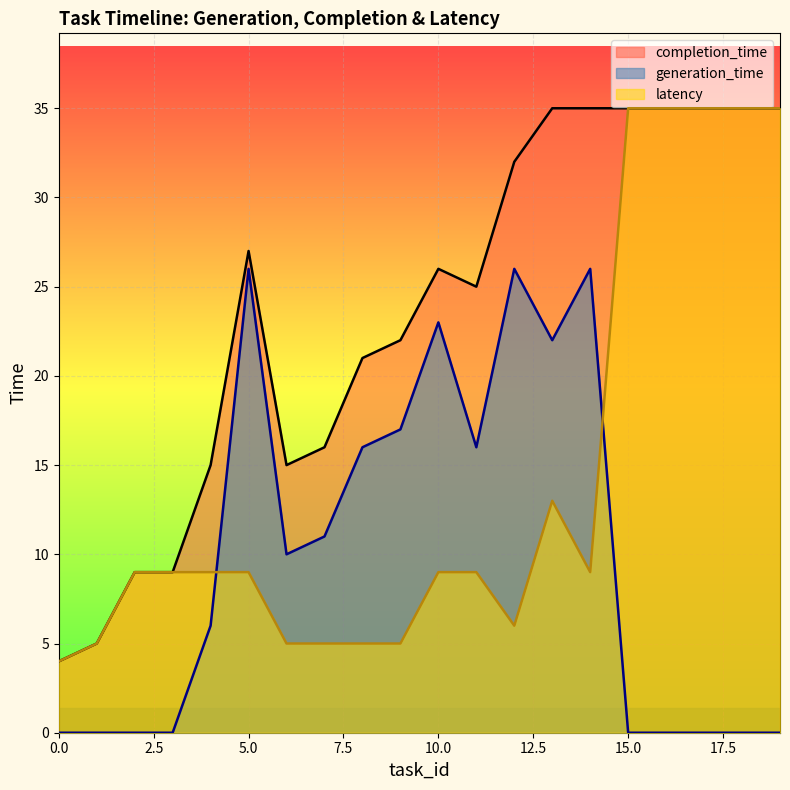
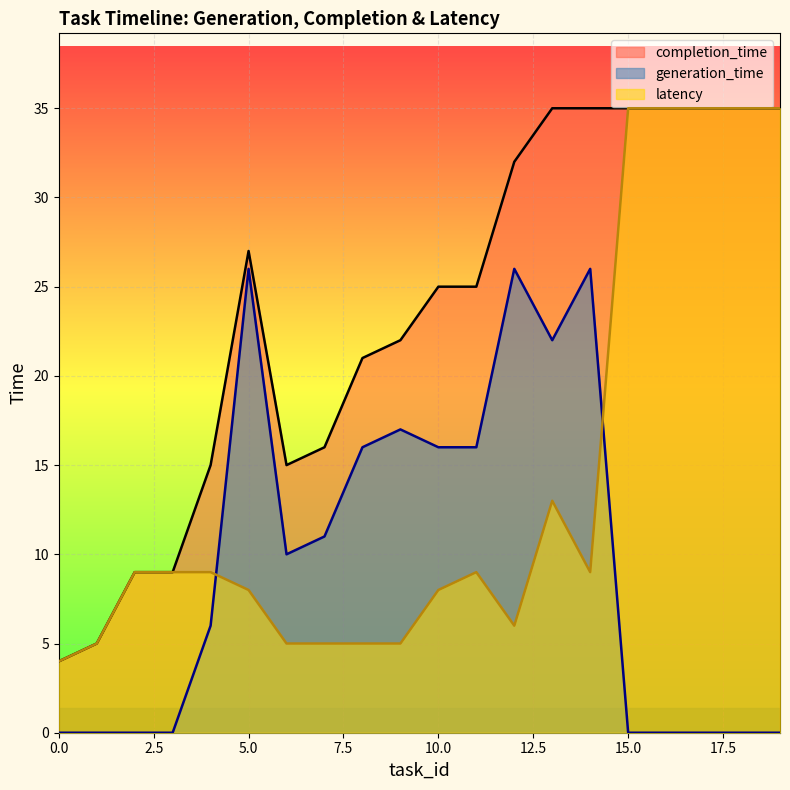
latency, 5.0: 9 -> 8
completion_time, 10.0: 26 -> 25
generation_time, 10.0: 23 -> 16
latency, 10.0: 9 -> 8
